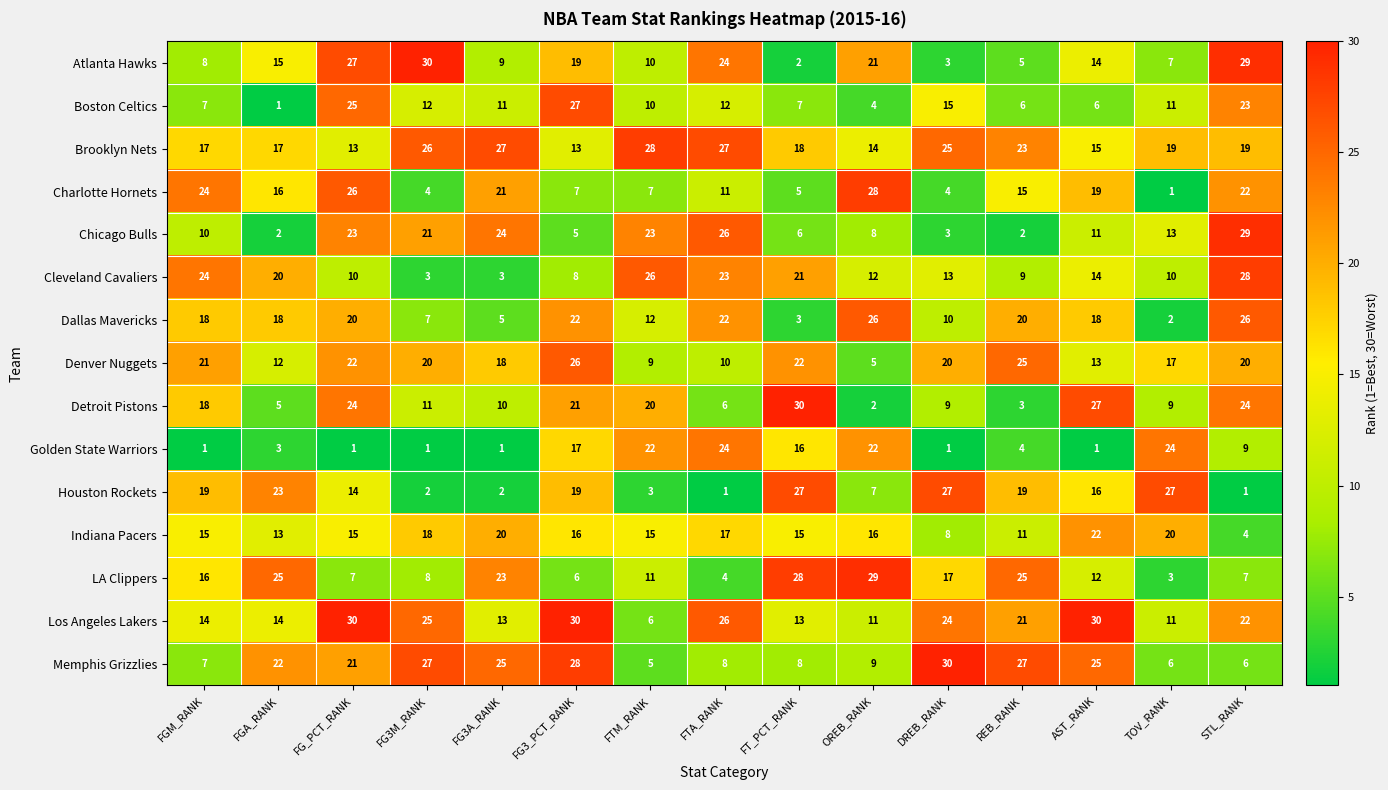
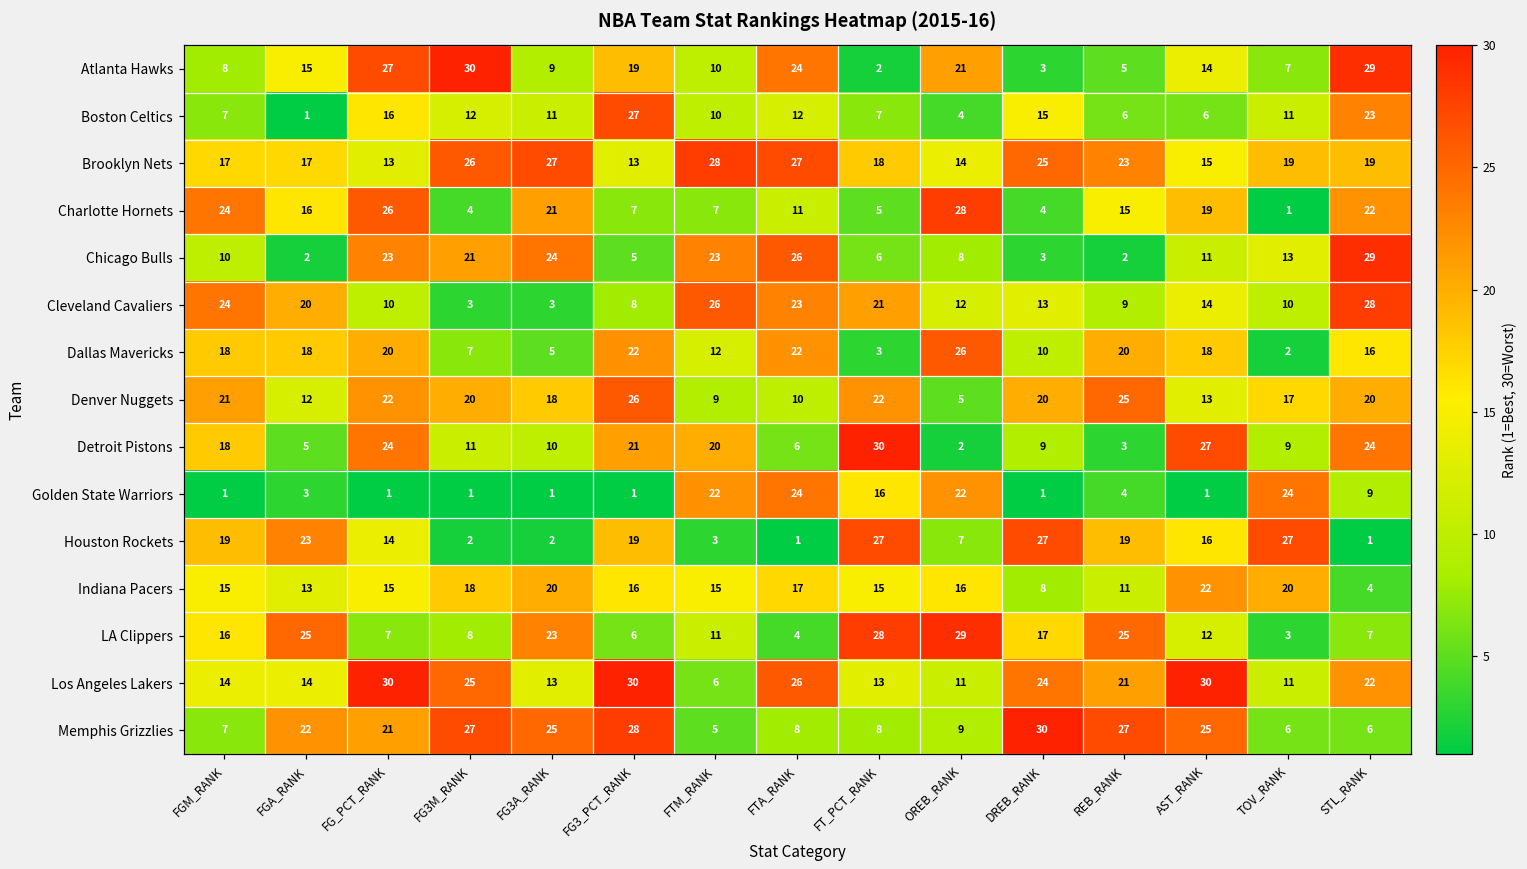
Boston Celtics, FG_PCT_RANK: 25 -> 16
Dallas Mavericks, STL_RANK: 26 -> 16
Golden State Warriors, FG3_PCT_RANK: 17 -> 1
